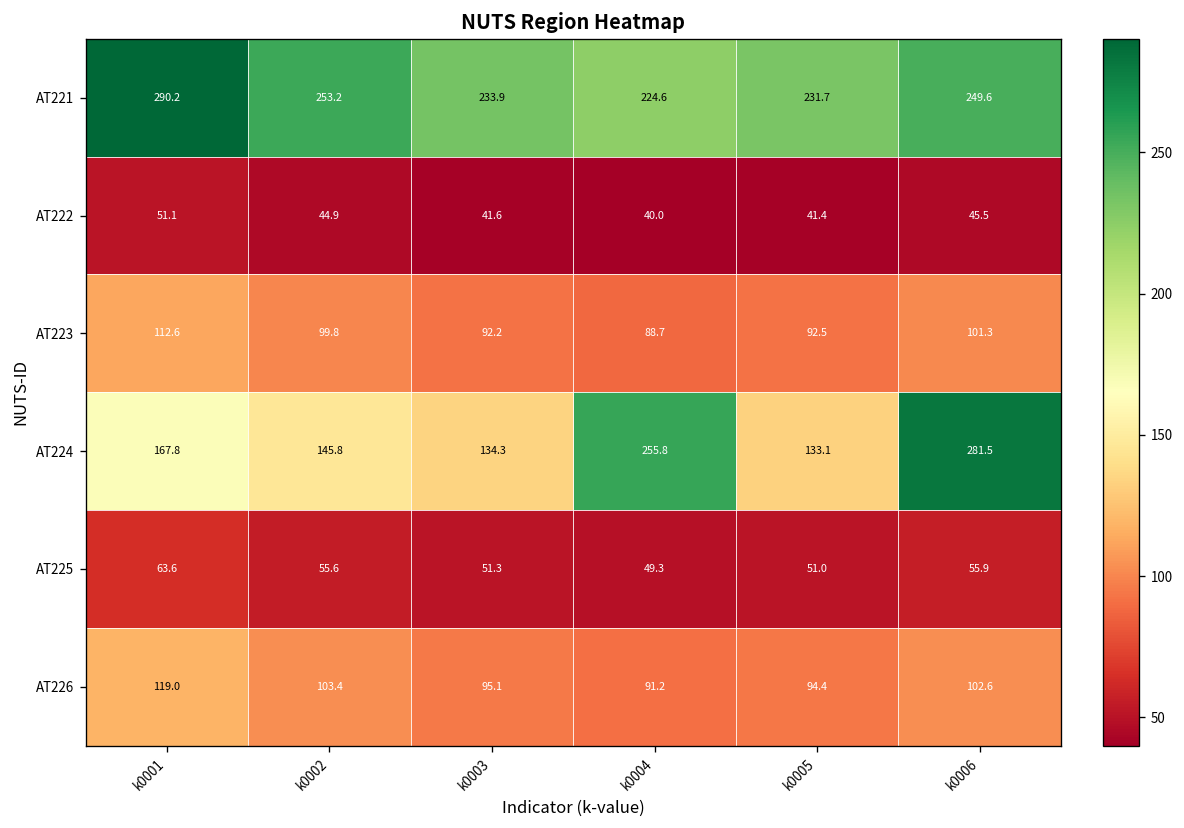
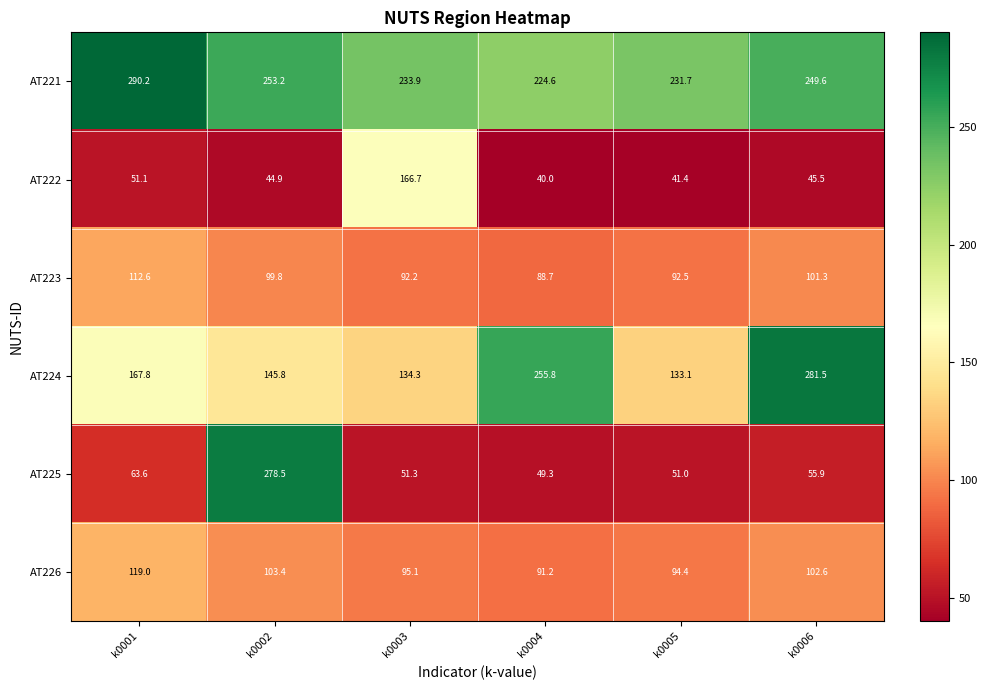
AT222, k0003: 41.6 -> 166.7
AT225, k0002: 55.6 -> 278.5
